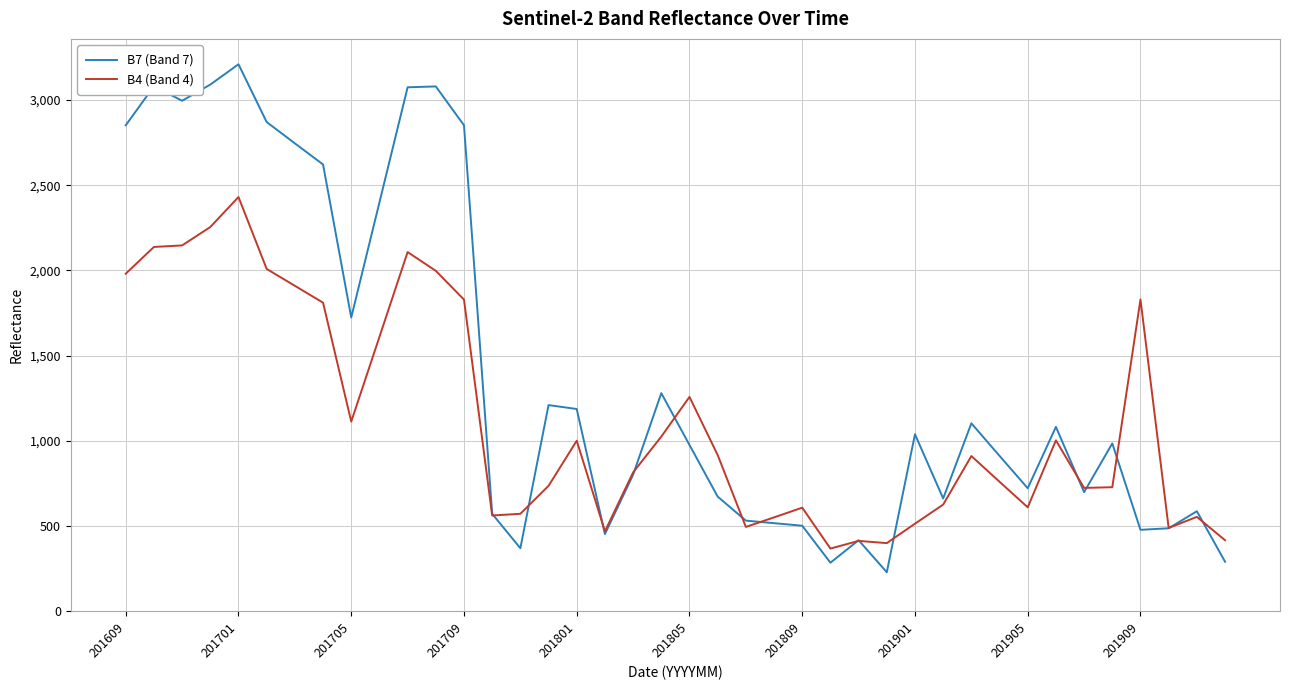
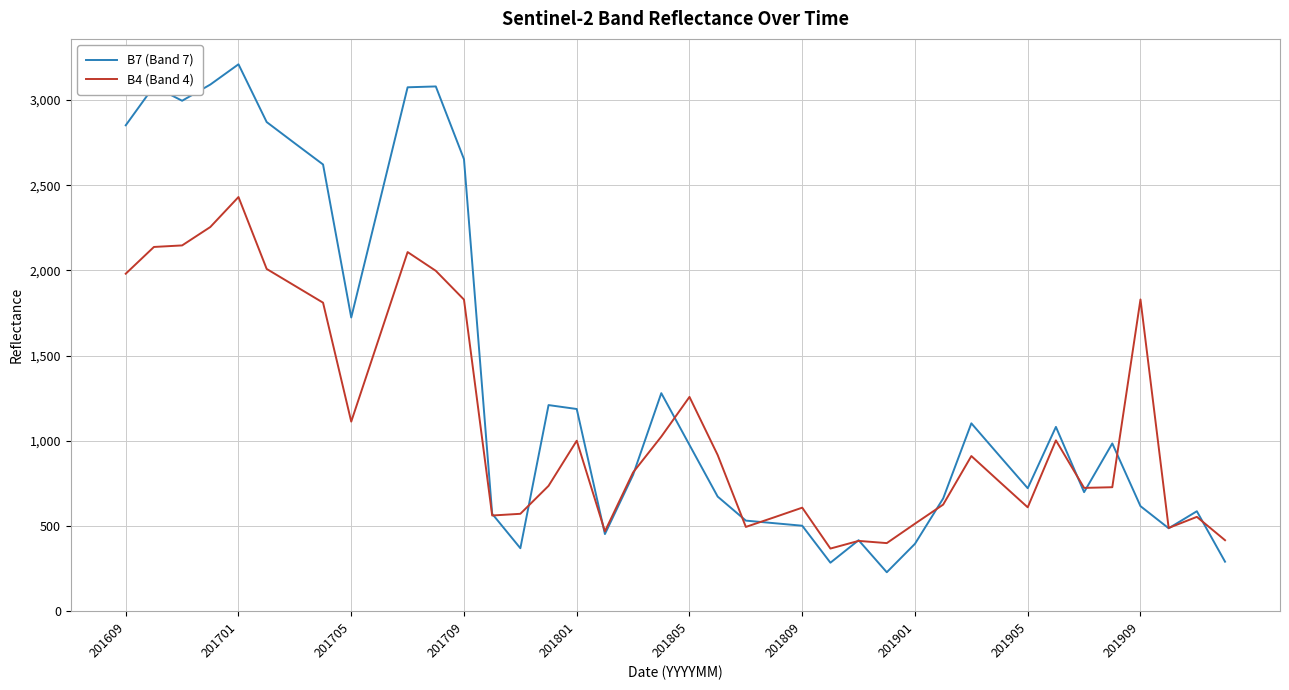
B7 (Band 7), 201709: 2,850 -> 2,650
B7 (Band 7), 201901: 1,040 -> 400
B7 (Band 7), 201909: 480 -> 620
